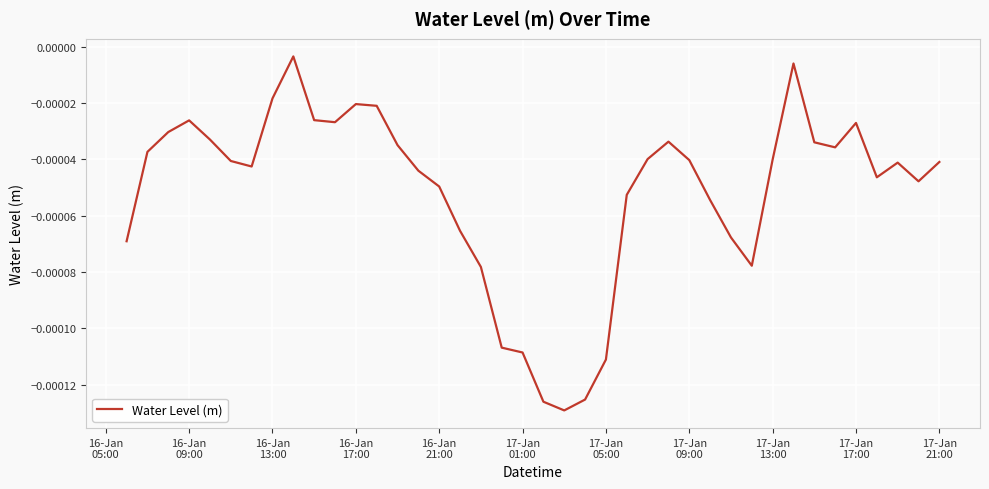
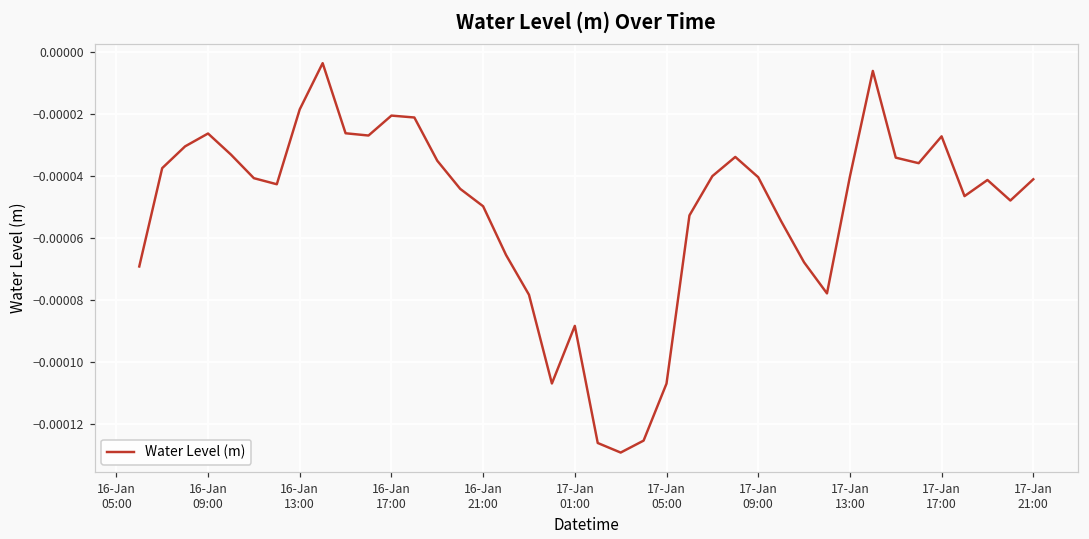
17-Jan 01:00: -0.000109 -> -0.000088
17-Jan 05:00: -0.000111 -> -0.000107
